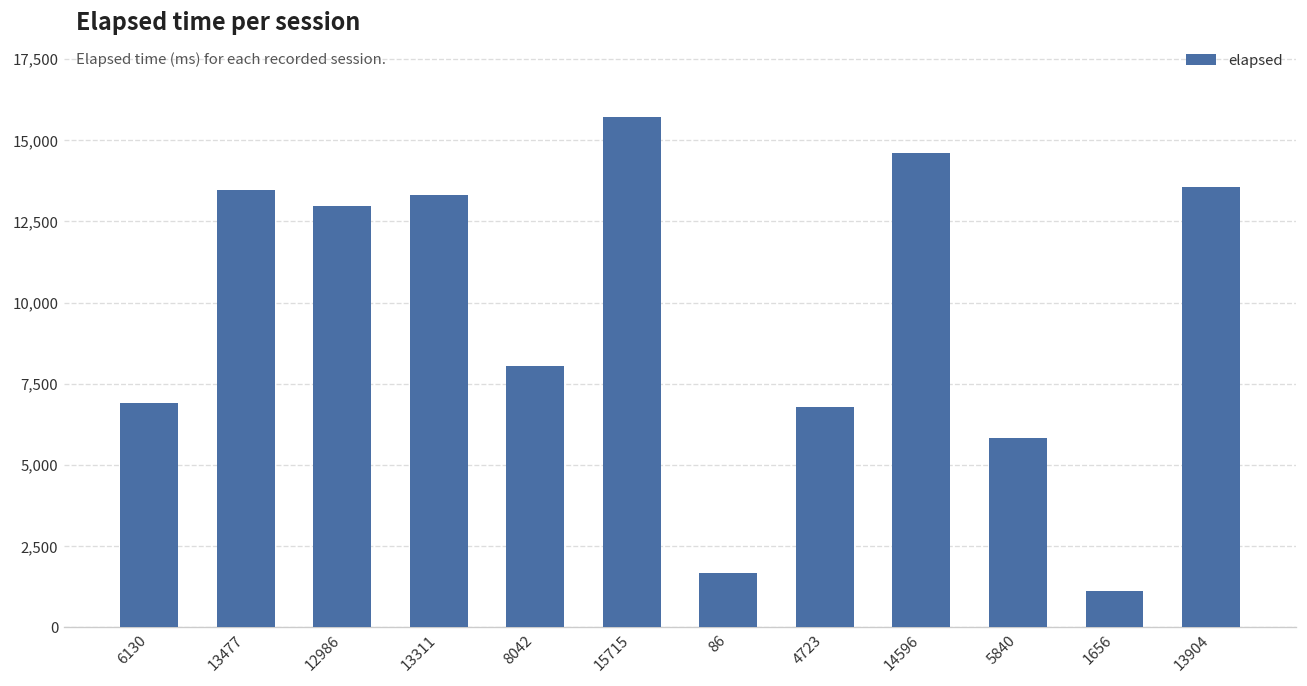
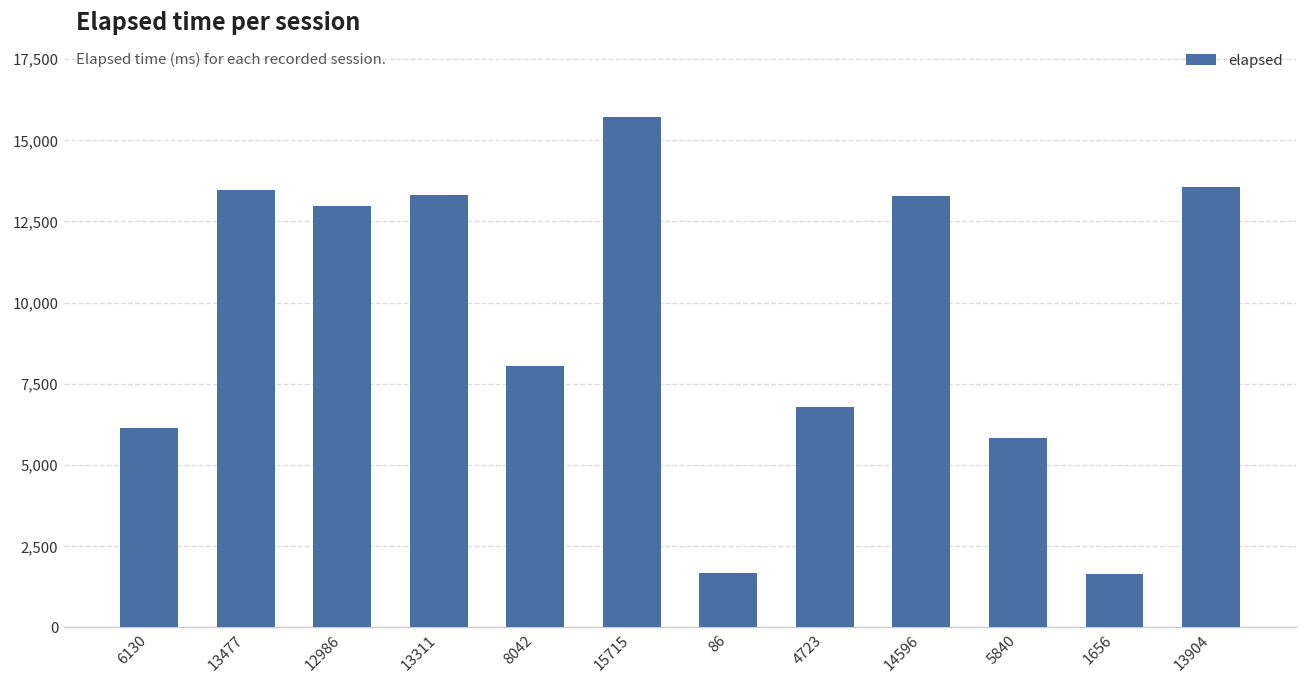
6130: 6,900 -> 6,100
14596: 14,600 -> 13,300
1656: 1,100 -> 1,700
